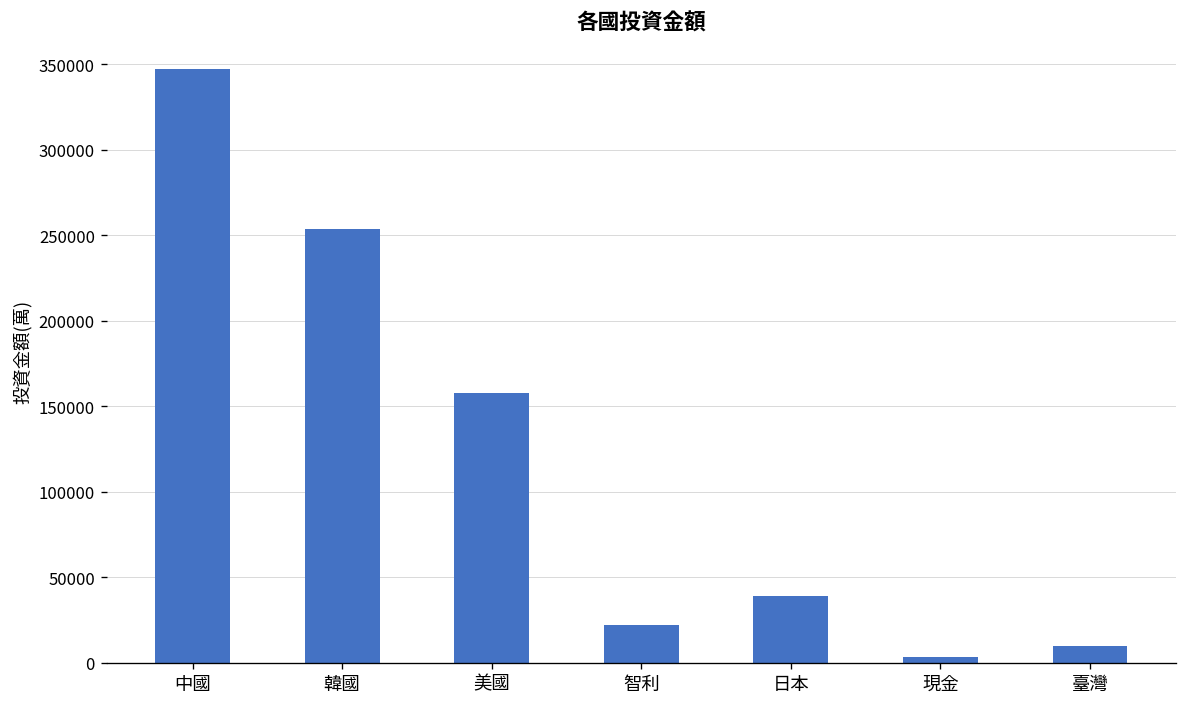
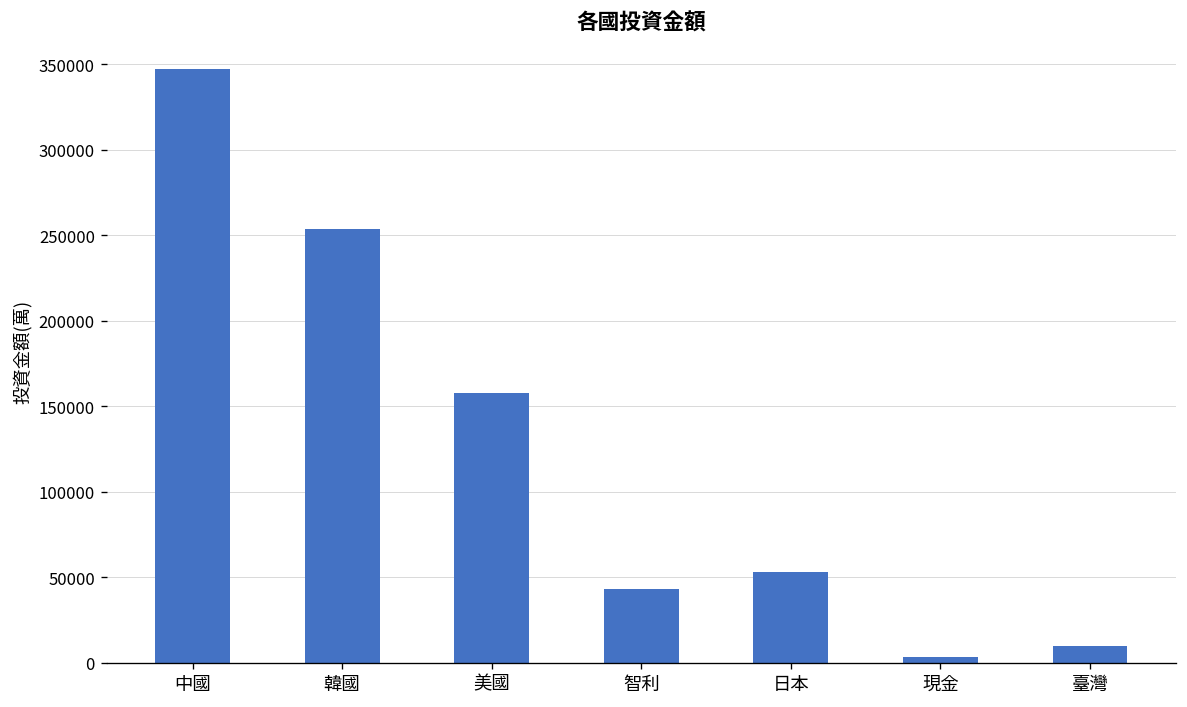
智利: 22000 -> 43000
日本: 39000 -> 53000
